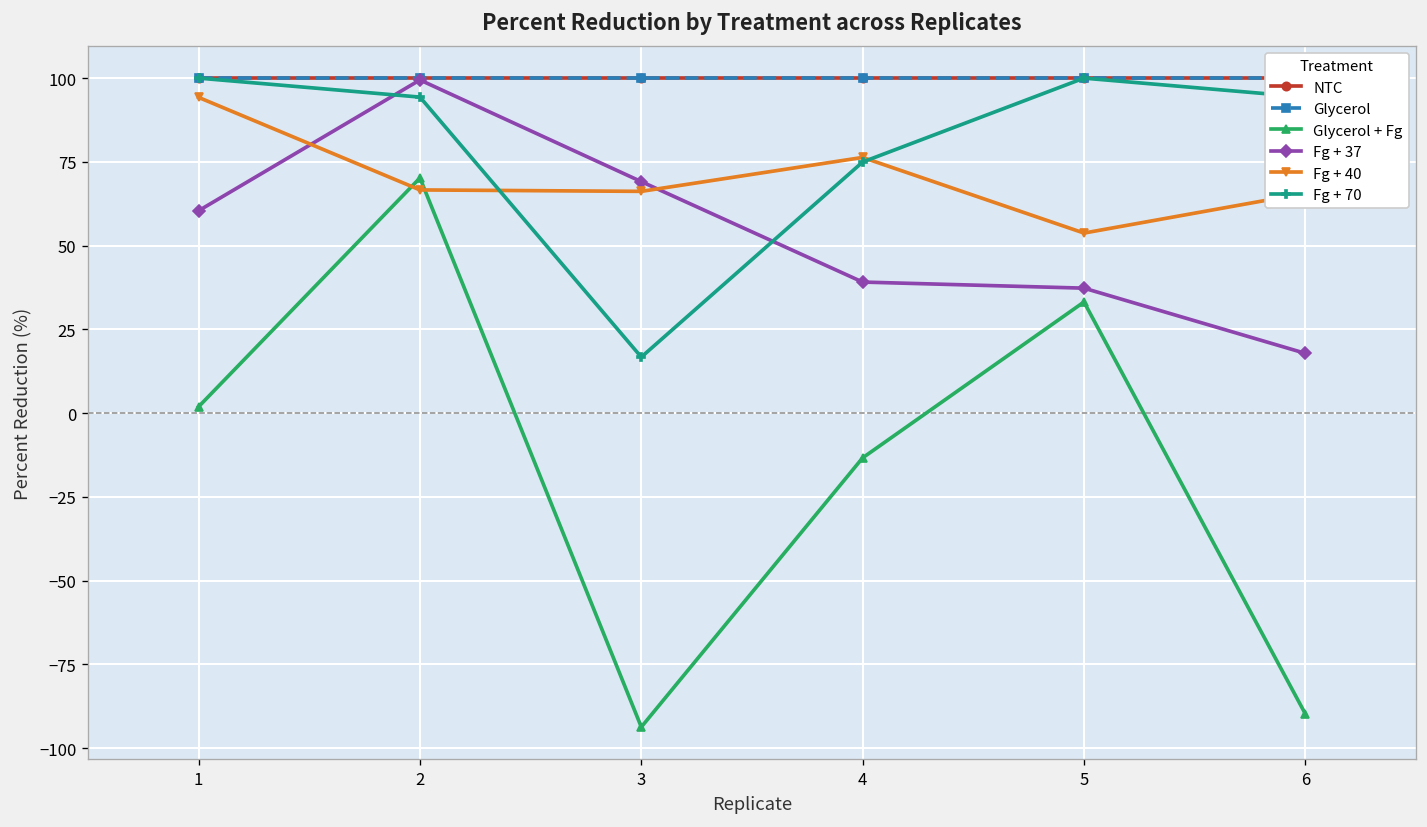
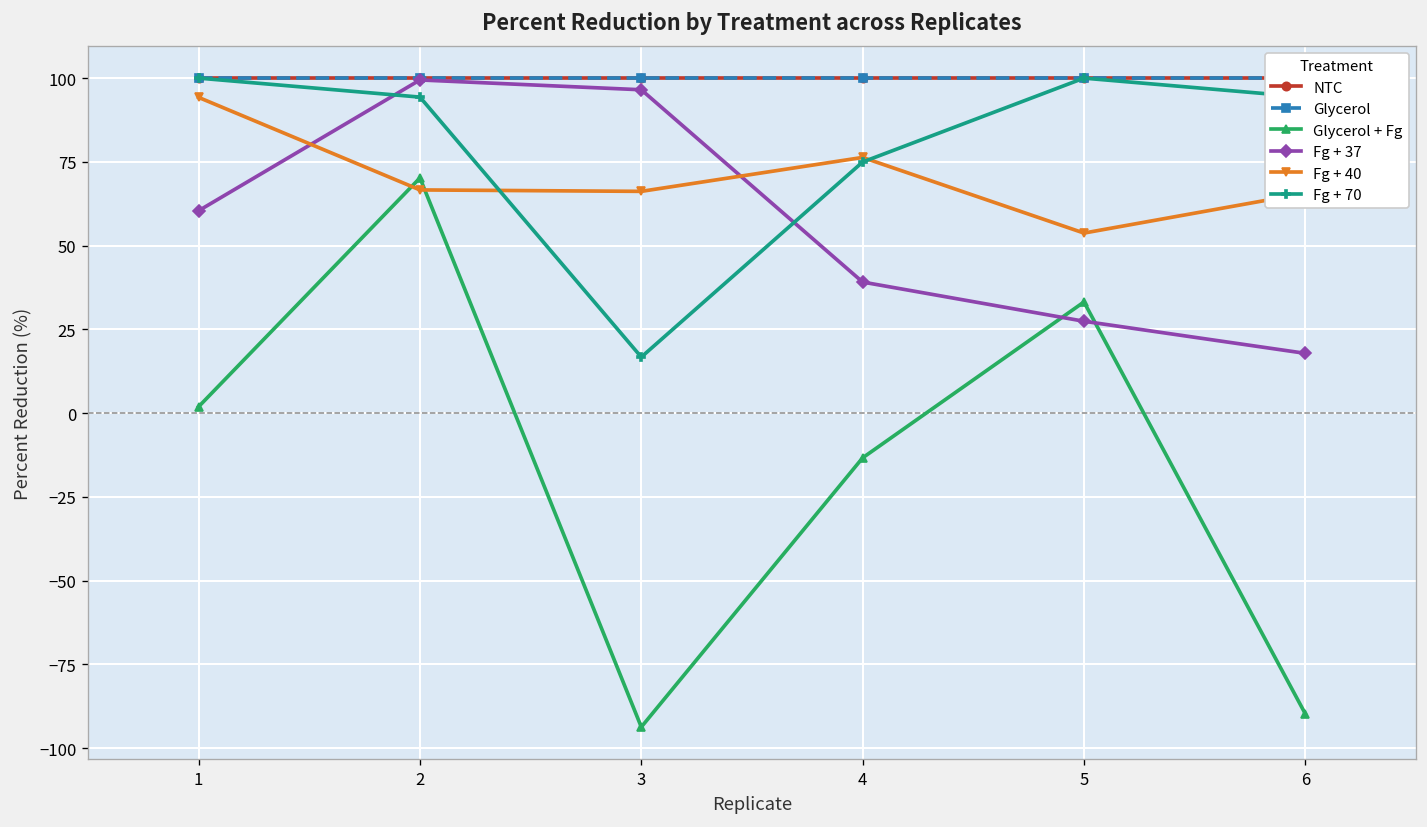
Fg + 37, 3: 69 -> 97
Fg + 37, 5: 37 -> 27
